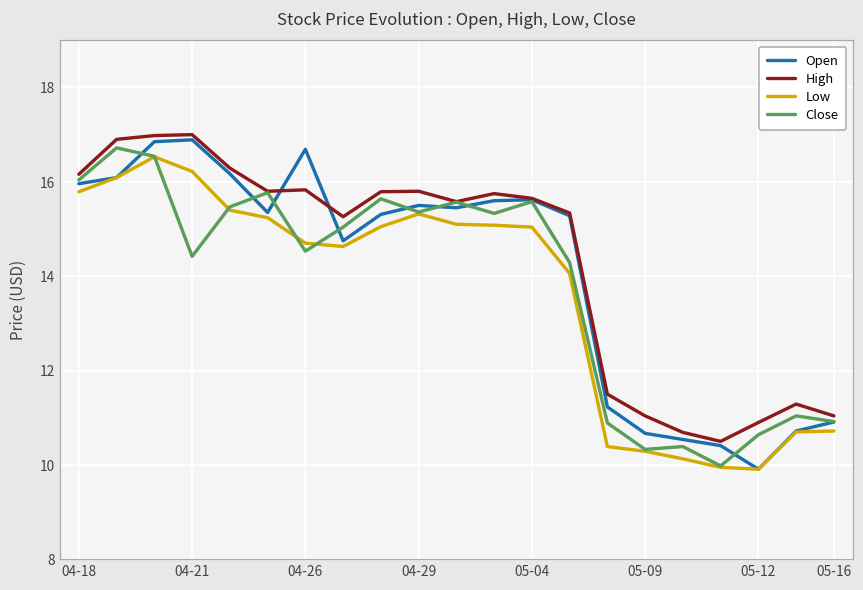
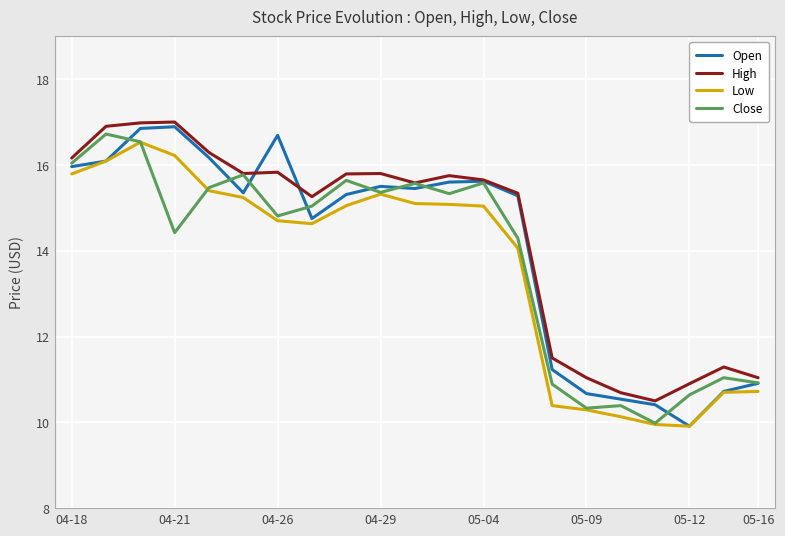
Close, 04-26: 14.5 -> 14.8
